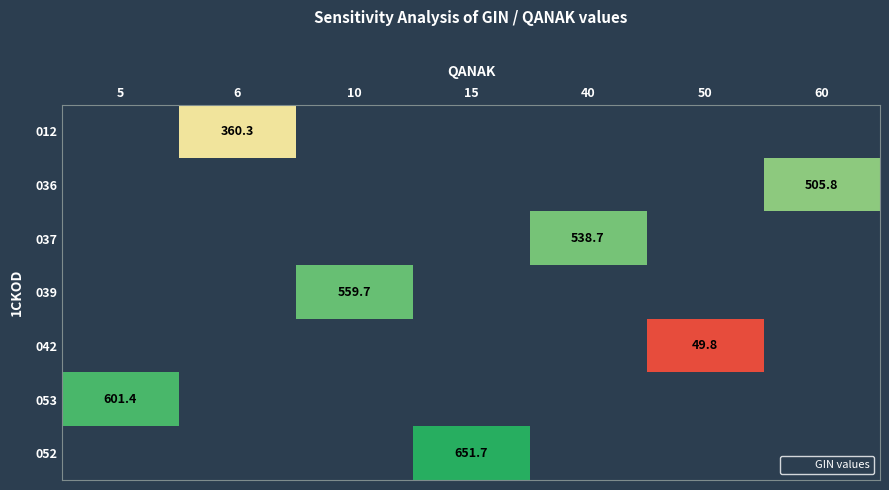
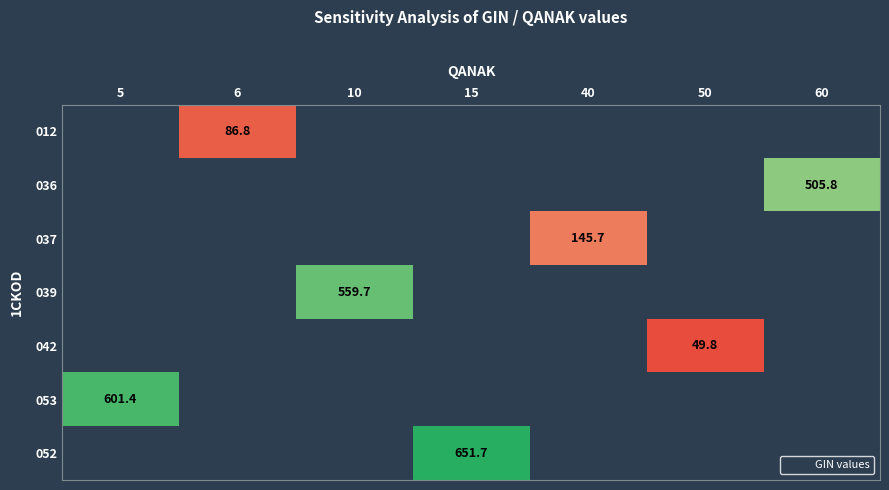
012, 6: 360.3 -> 86.8
037, 40: 538.7 -> 145.7
